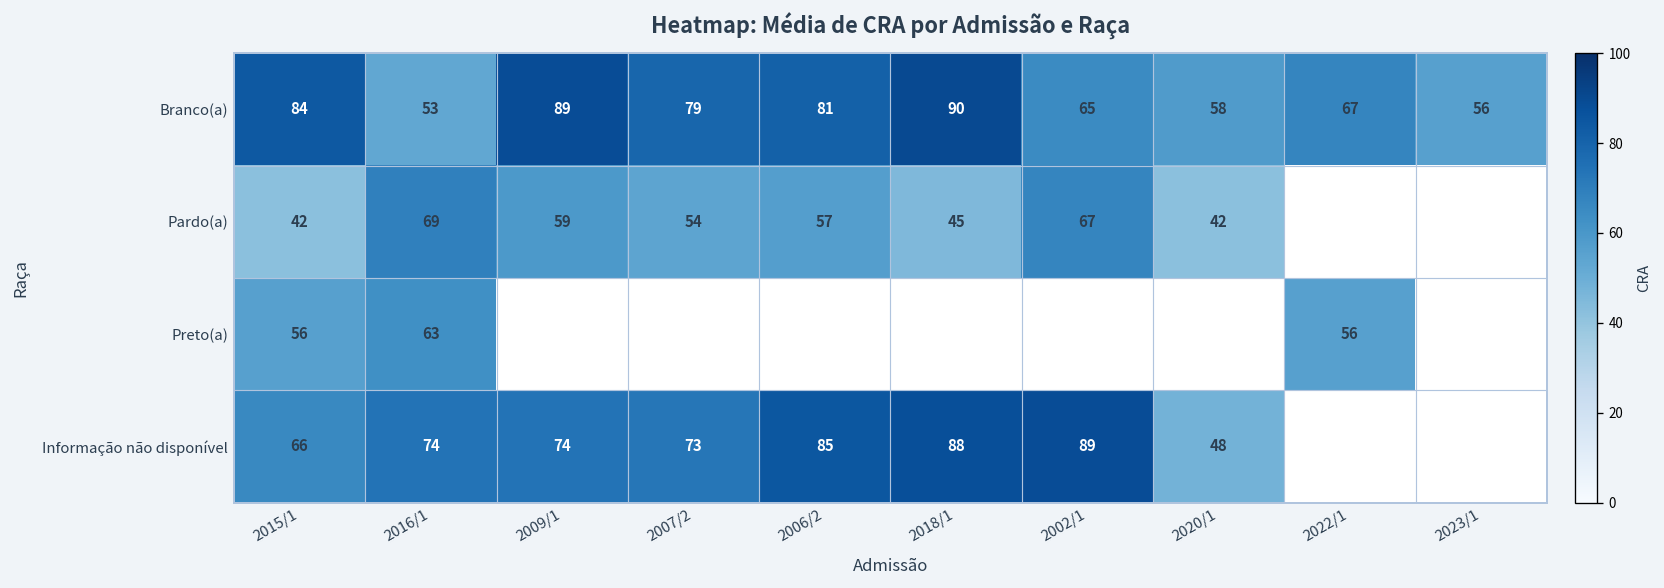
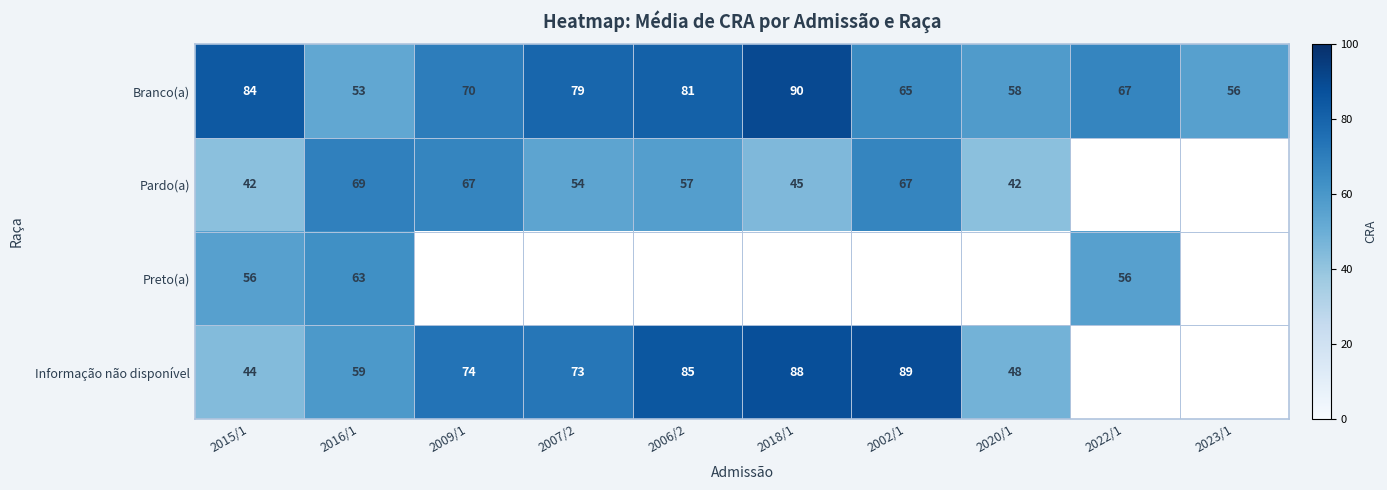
Branco(a), 2009/1: 89 -> 70
Pardo(a), 2009/1: 59 -> 67
Informação não disponível, 2015/1: 66 -> 44
Informação não disponível, 2016/1: 74 -> 59
